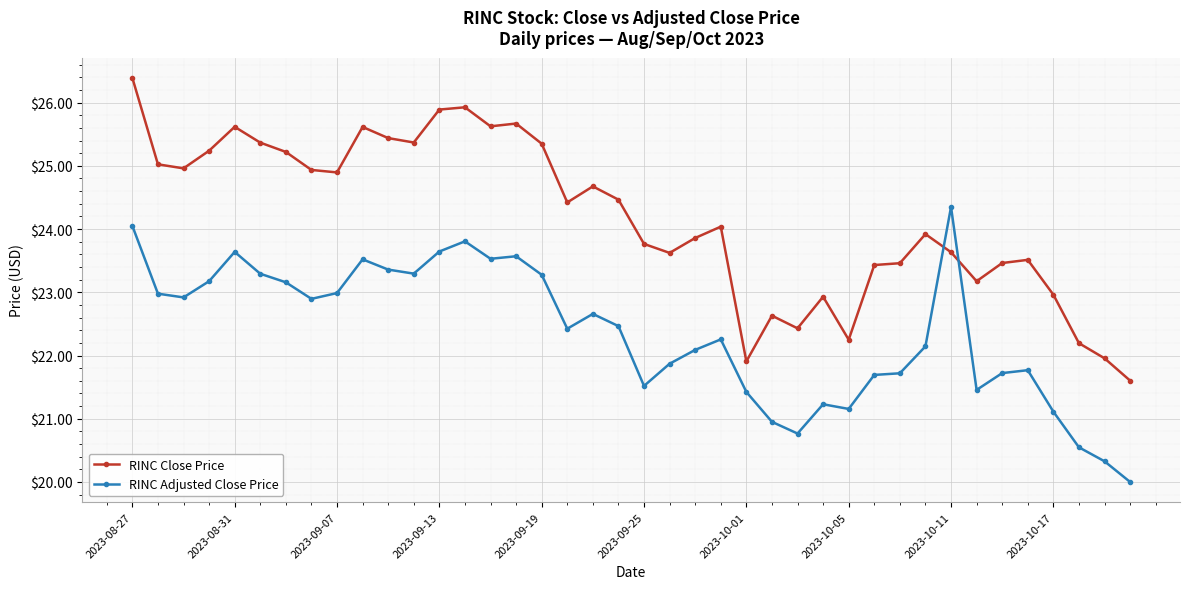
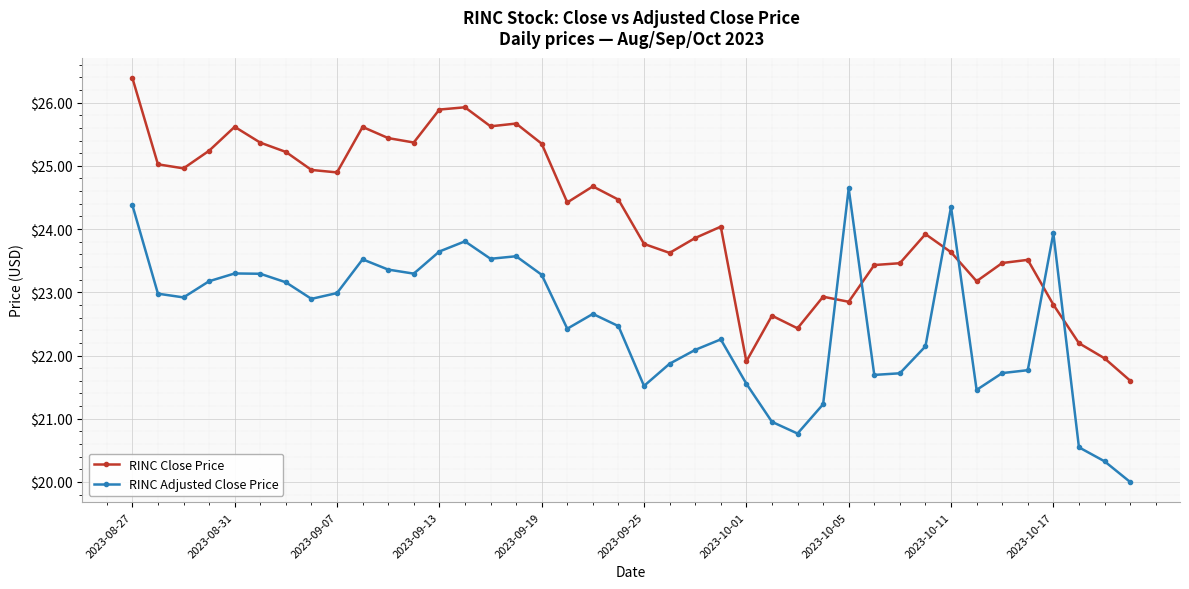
RINC Adjusted Close Price, 2023-08-27: $24.1 -> $24.4
RINC Adjusted Close Price, 2023-08-31: $23.6 -> $23.3
RINC Adjusted Close Price, 2023-10-01: $21.4 -> $21.6
RINC Close Price, 2023-10-05: $22.3 -> $22.9
RINC Adjusted Close Price, 2023-10-05: $21.2 -> $24.6
RINC Close Price, 2023-10-17: $23.0 -> $22.8
RINC Adjusted Close Price, 2023-10-17: $21.1 -> $23.9
